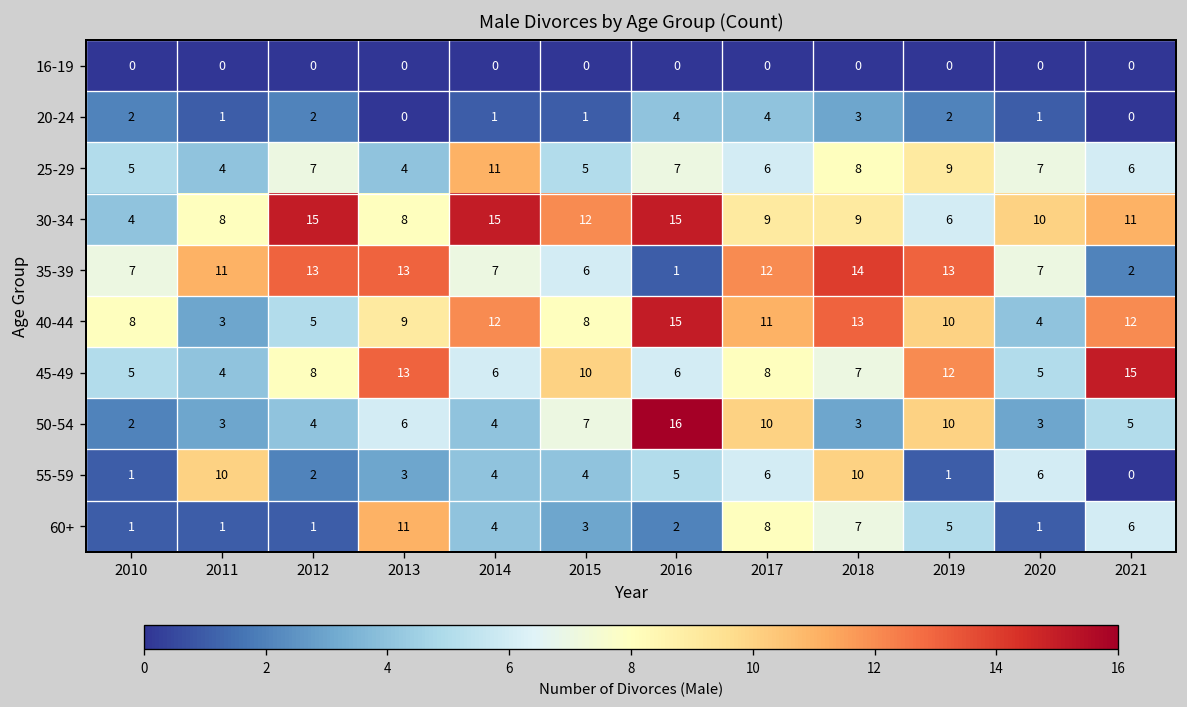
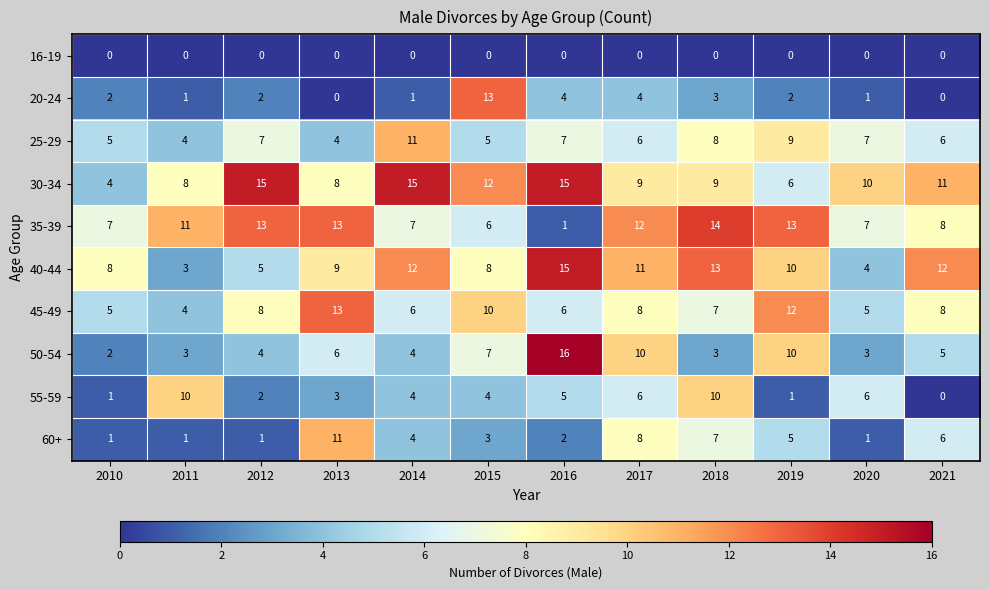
20-24, 2015: 1 -> 13
35-39, 2021: 2 -> 8
45-49, 2021: 15 -> 8
